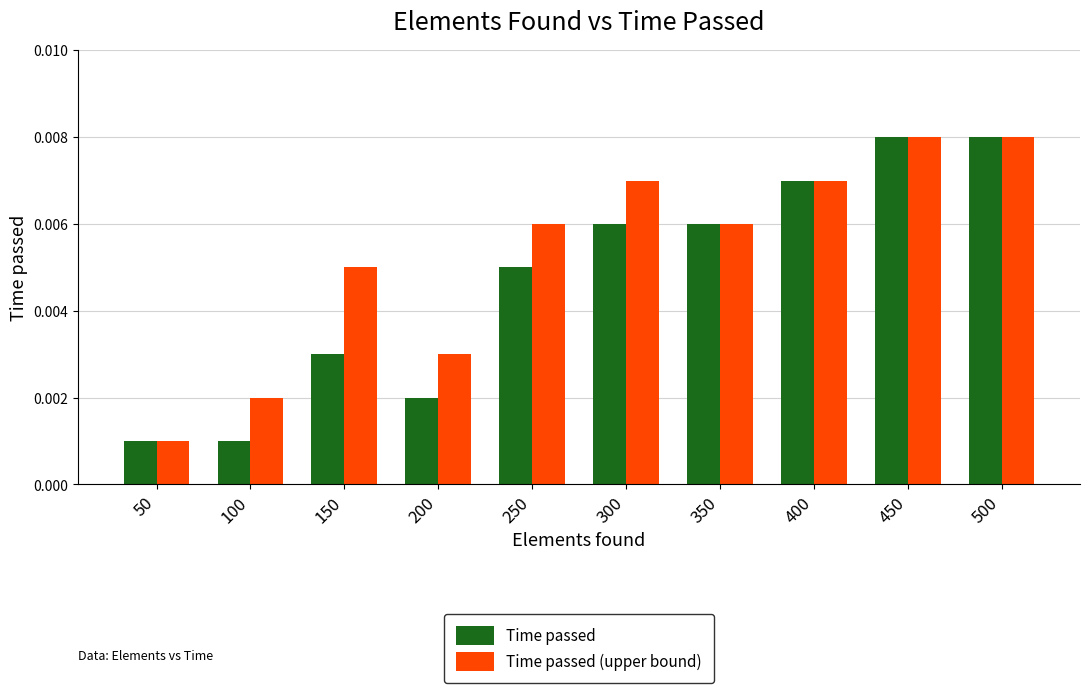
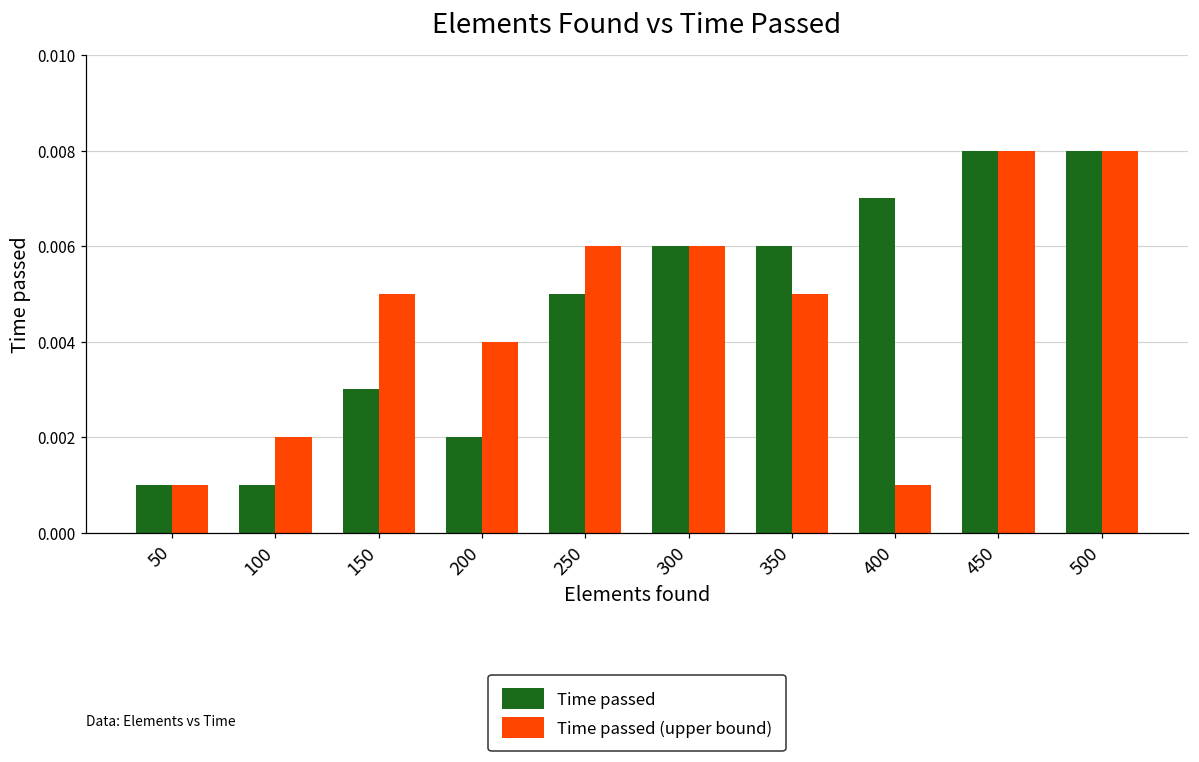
Time passed (upper bound), 200: 0.003 -> 0.004
Time passed (upper bound), 300: 0.007 -> 0.006
Time passed (upper bound), 350: 0.006 -> 0.005
Time passed (upper bound), 400: 0.007 -> 0.001
